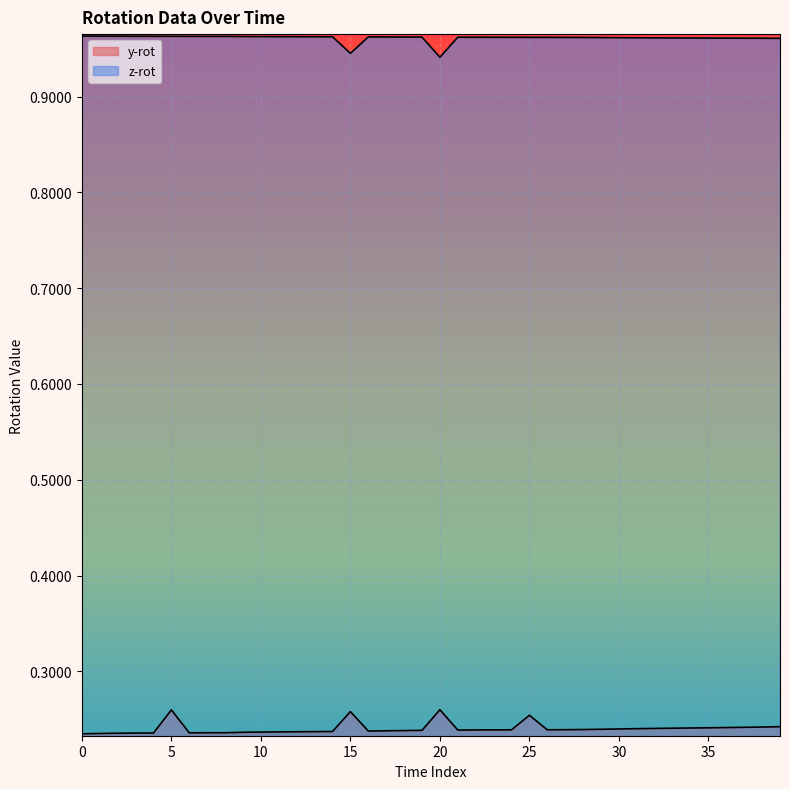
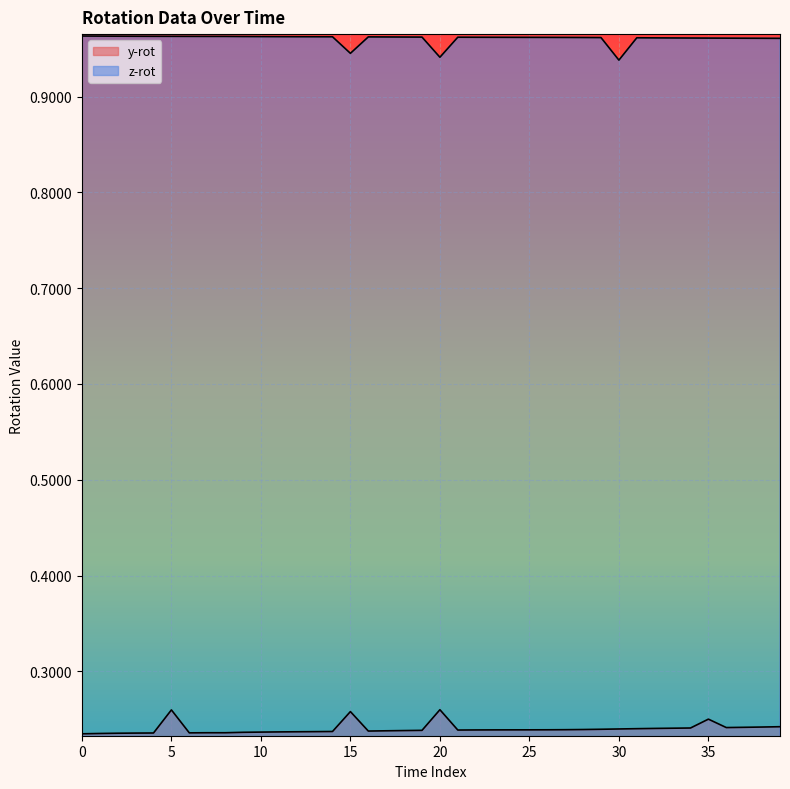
y-rot, 25: 0.25 -> 0.24
z-rot, 30: 0.96 -> 0.94
y-rot, 35: 0.24 -> 0.25
